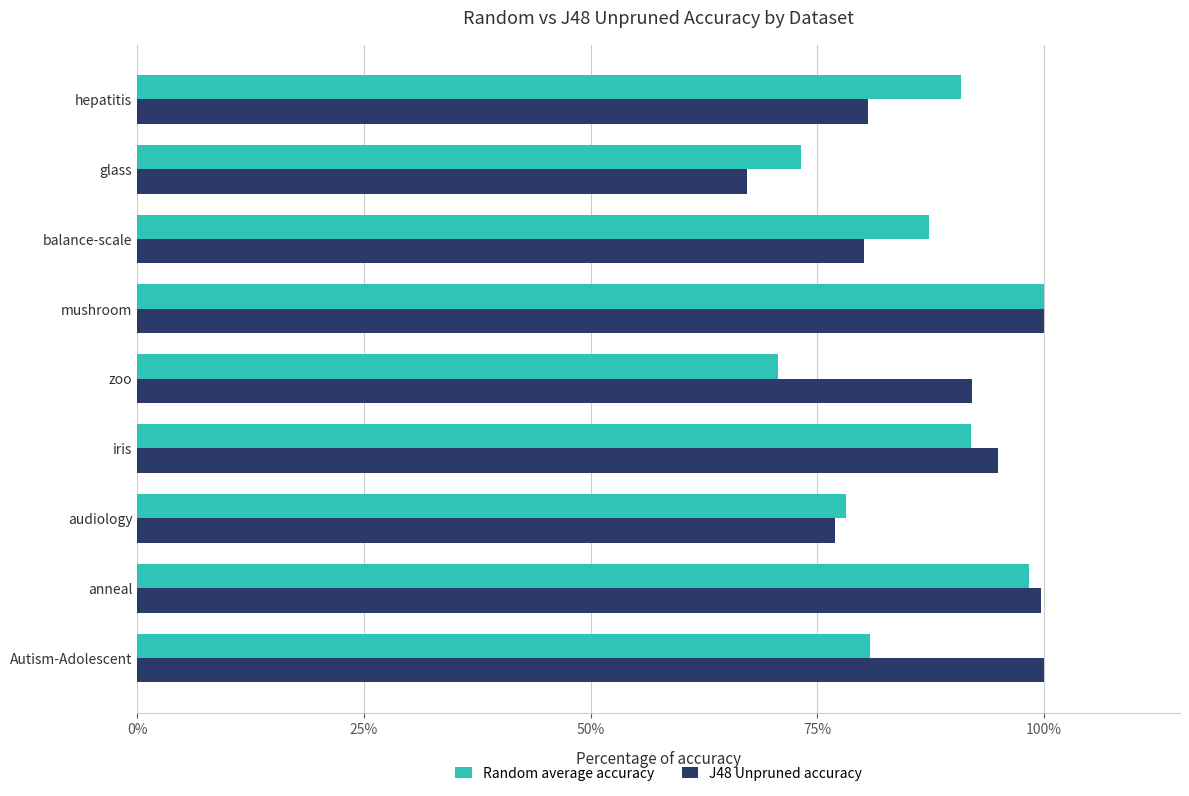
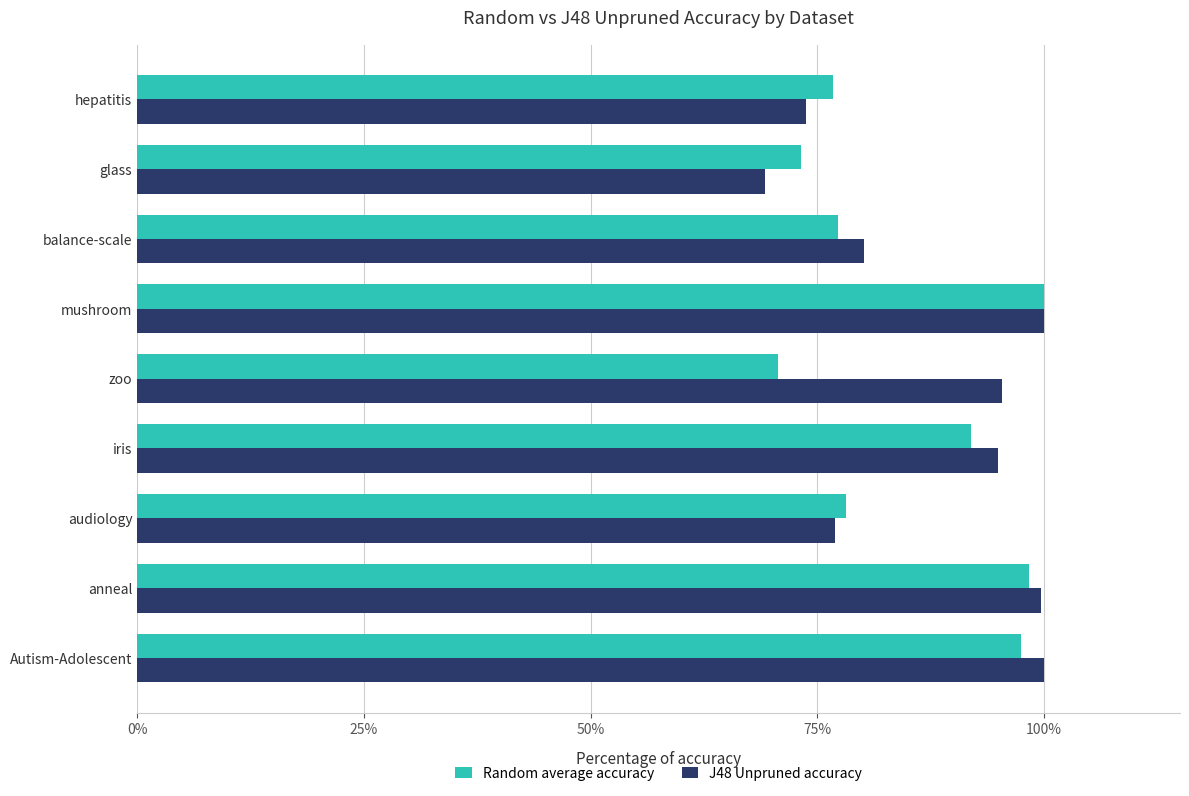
Random average accuracy, hepatitis: 91% -> 77%
J48 Unpruned accuracy, hepatitis: 81% -> 74%
J48 Unpruned accuracy, glass: 67% -> 69%
Random average accuracy, balance-scale: 87% -> 77%
J48 Unpruned accuracy, zoo: 92% -> 95%
Random average accuracy, Autism-Adolescent: 81% -> 98%
